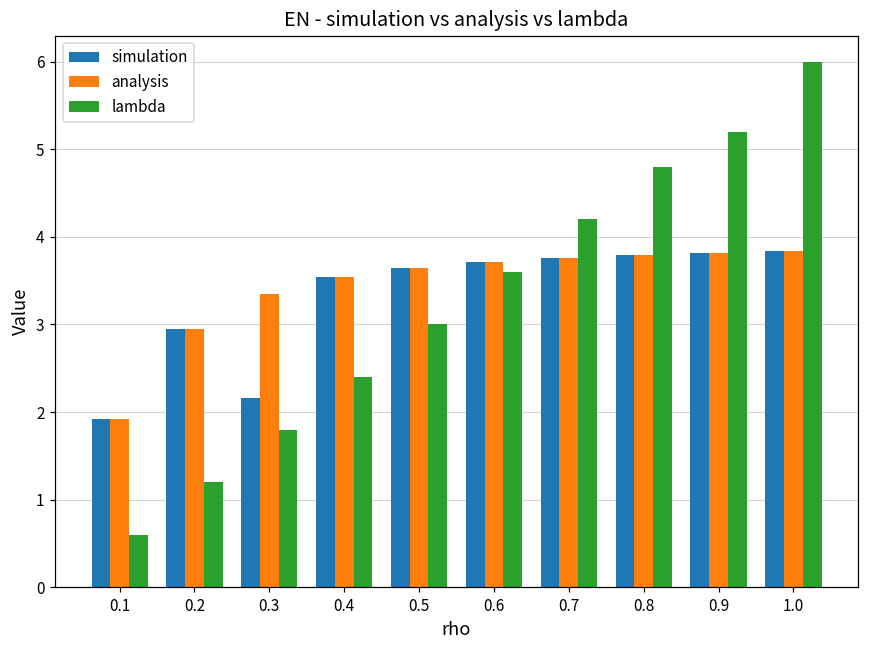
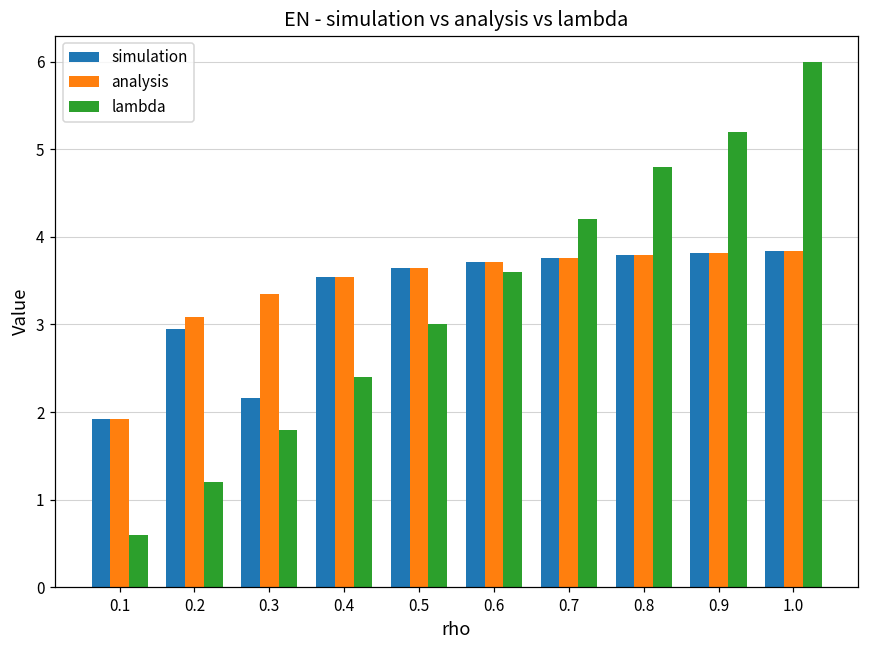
analysis, 0.2: 2.9 -> 3.1
